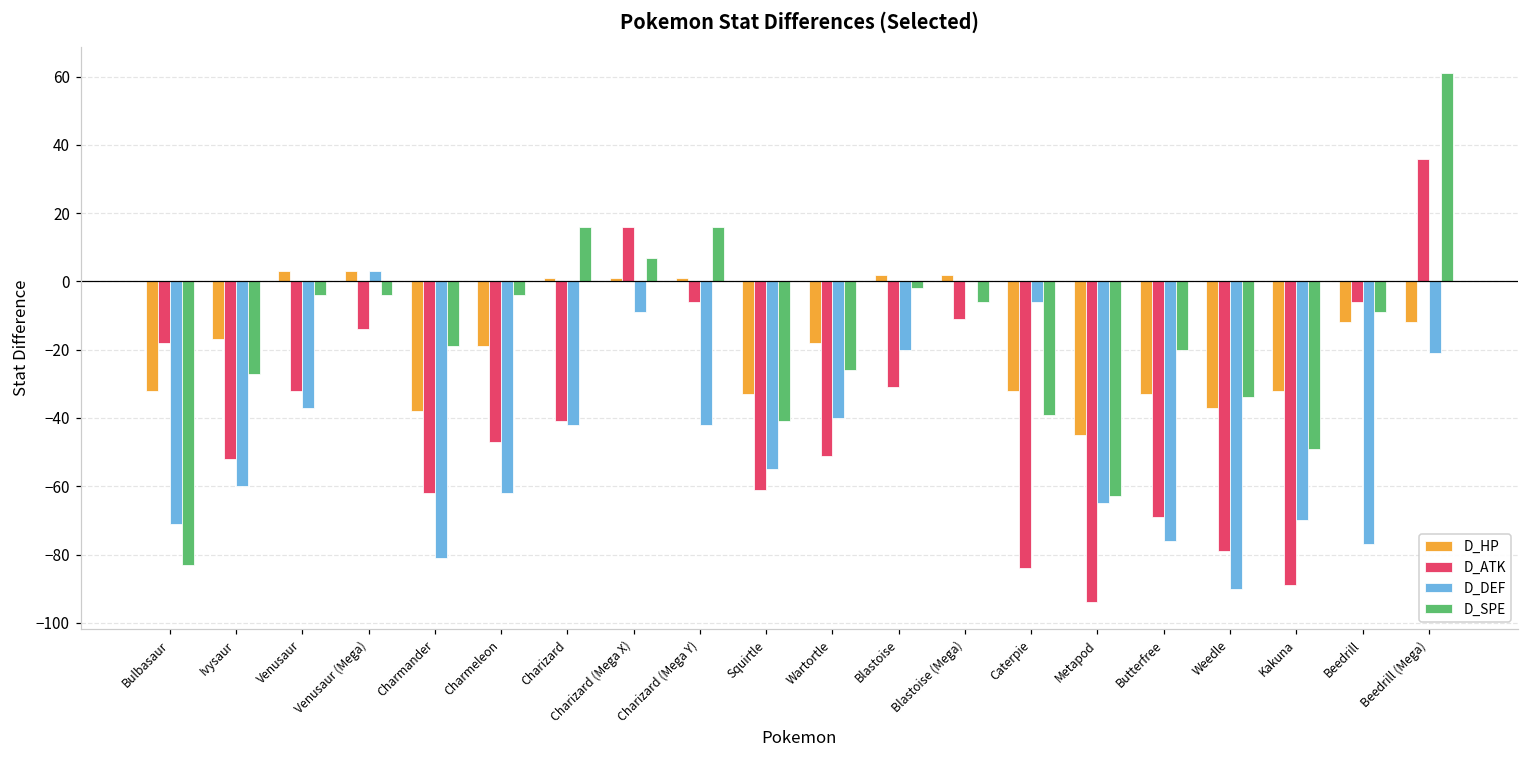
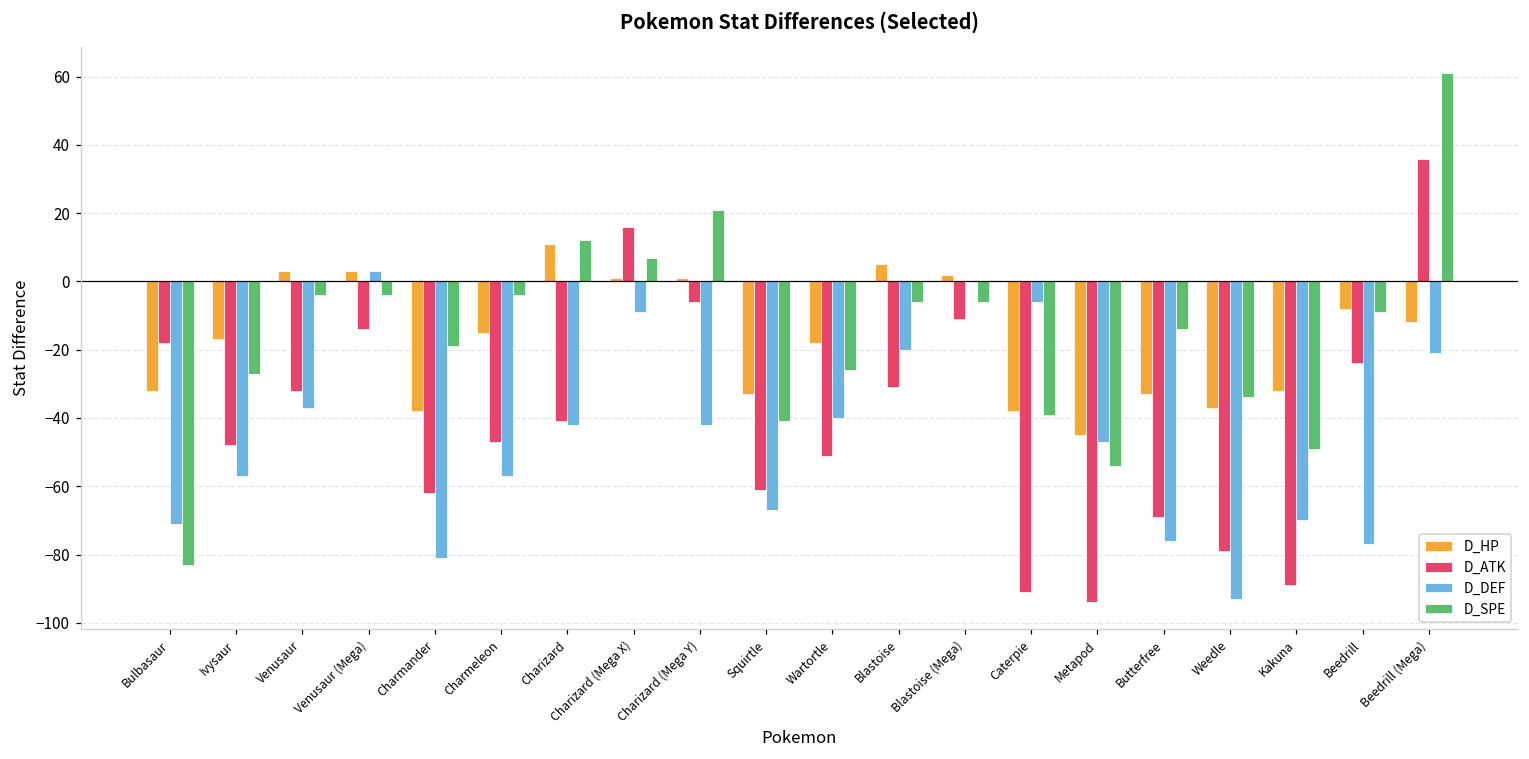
D_ATK, Ivysaur: -52 -> -48
D_DEF, Ivysaur: -60 -> -57
D_HP, Charmeleon: -19 -> -15
D_DEF, Charmeleon: -62 -> -57
D_HP, Charizard: 1 -> 11
D_SPE, Charizard: 16 -> 12
D_SPE, Charizard (Mega Y): 16 -> 21
D_DEF, Squirtle: -55 -> -67
D_HP, Blastoise: 2 -> 5
D_SPE, Blastoise: -2 -> -6
D_HP, Caterpie: -32 -> -38
D_ATK, Caterpie: -84 -> -91
D_DEF, Metapod: -65 -> -47
D_SPE, Metapod: -63 -> -54
D_SPE, Butterfree: -20 -> -14
D_DEF, Weedle: -90 -> -93
D_HP, Beedrill: -12 -> -8
D_ATK, Beedrill: -6 -> -24
